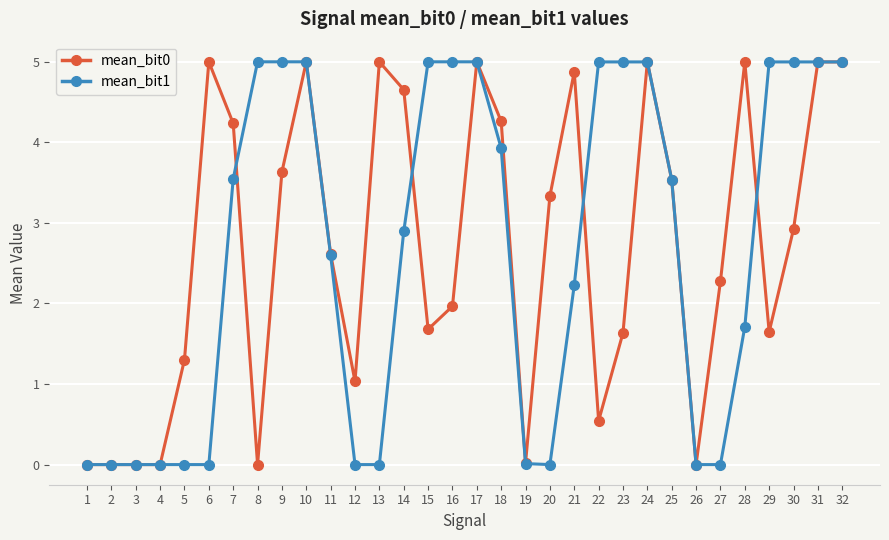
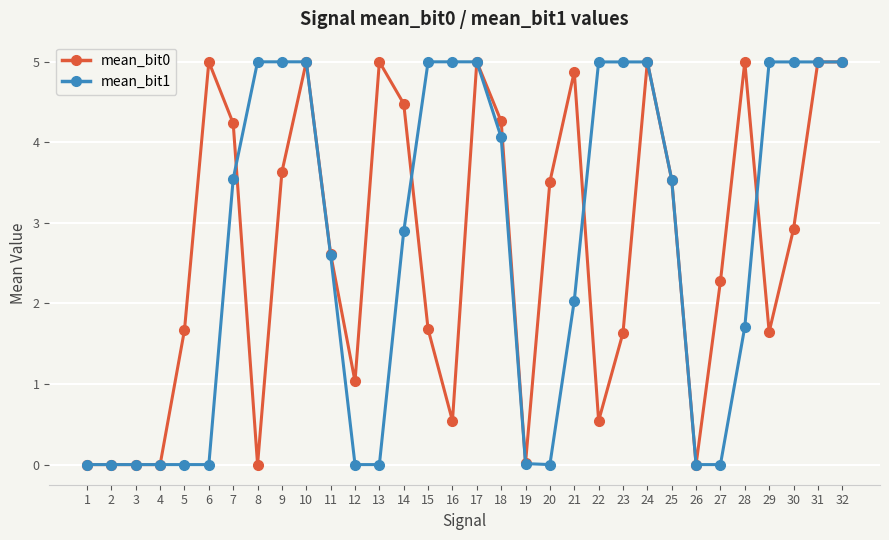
mean_bit0, 5: 1.3 -> 1.7
mean_bit0, 14: 4.7 -> 4.5
mean_bit0, 16: 2.0 -> 0.5
mean_bit1, 18: 3.9 -> 4.1
mean_bit0, 20: 3.3 -> 3.5
mean_bit1, 21: 2.2 -> 2.0
